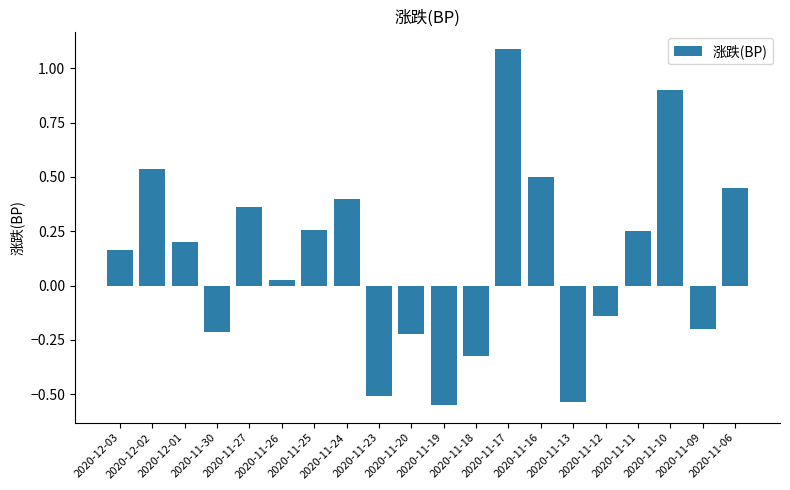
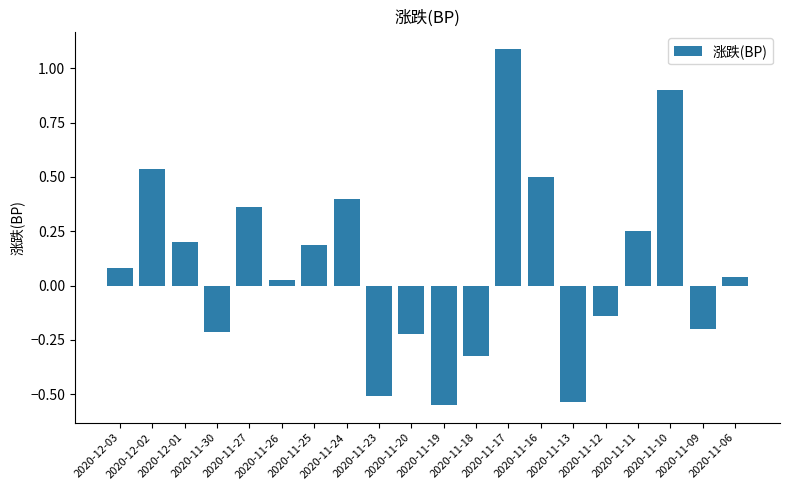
2020-12-03: 0.16 -> 0.08
2020-11-25: 0.25 -> 0.19
2020-11-06: 0.45 -> 0.04
